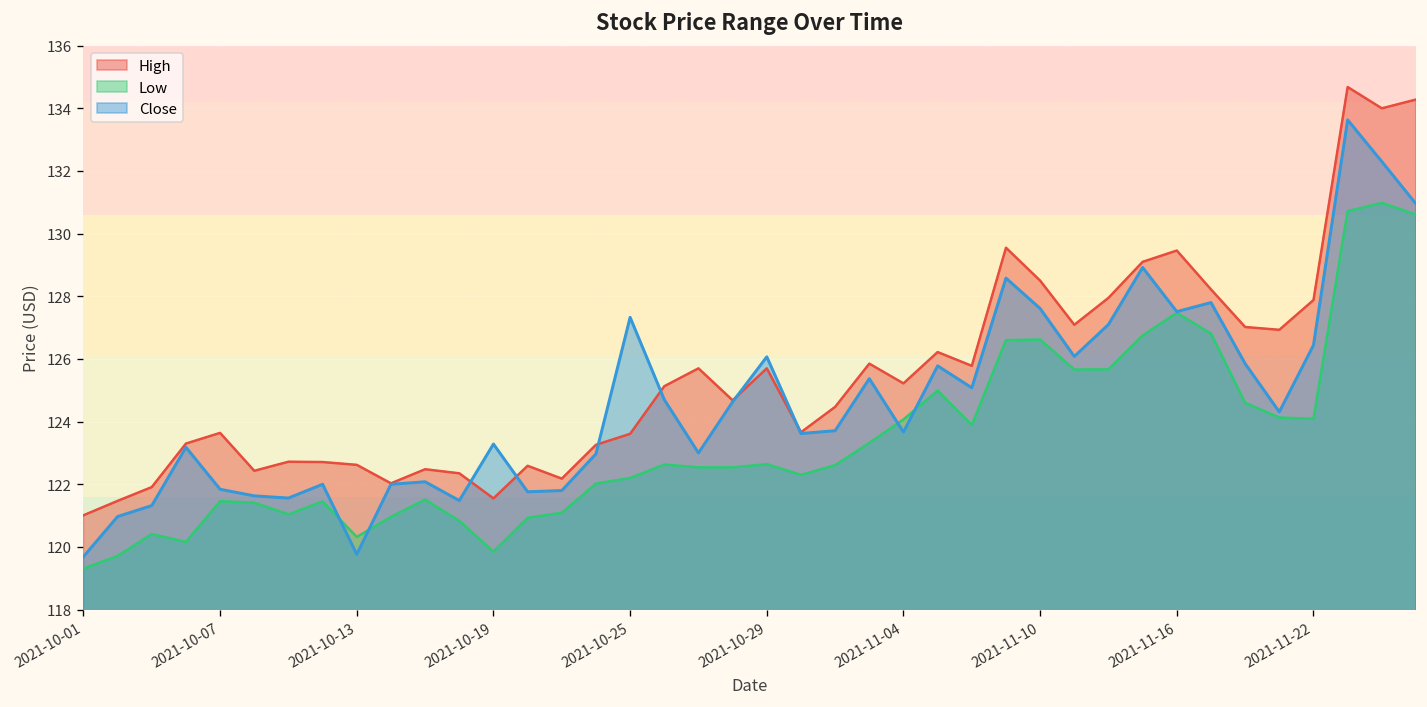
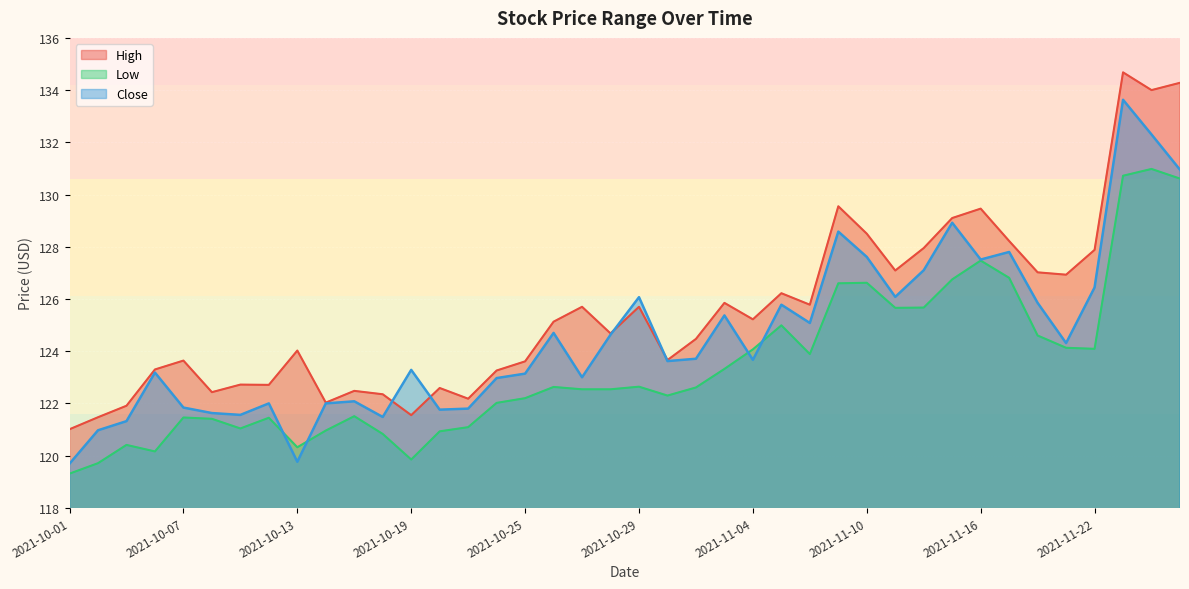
High, 2021-10-13: 122.6 -> 124.0
Close, 2021-10-25: 127.3 -> 123.1
